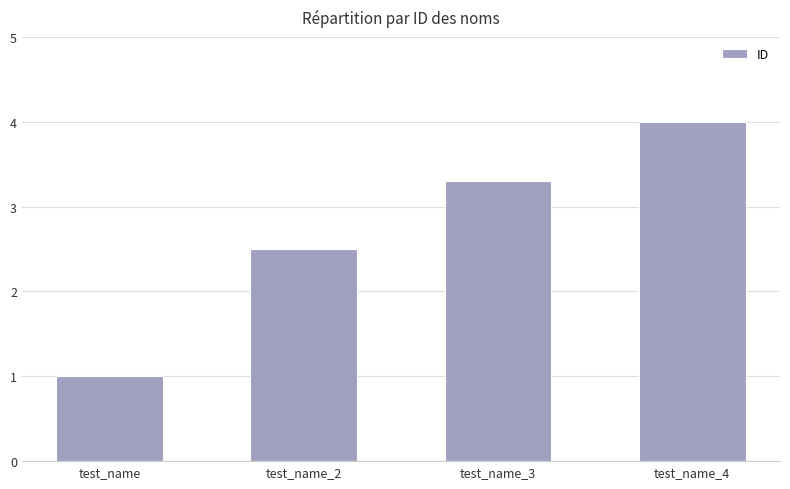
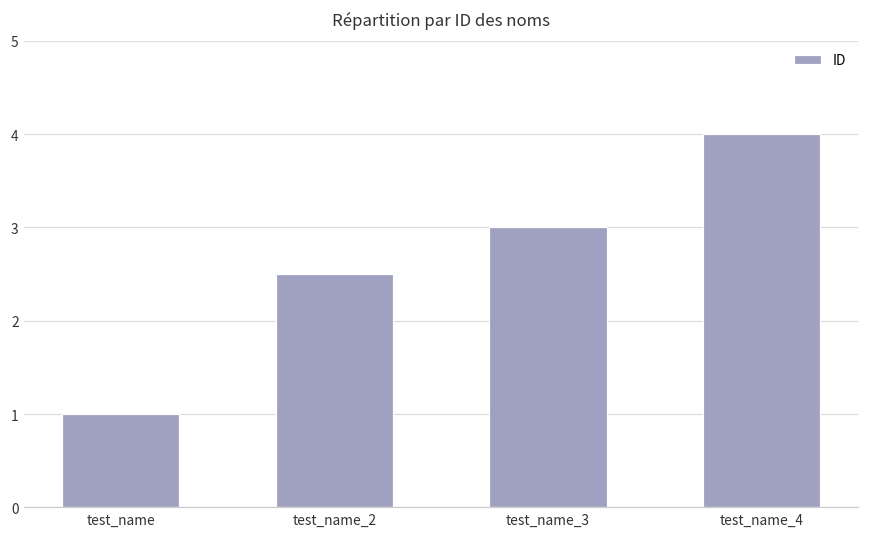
test_name_3: 3.3 -> 3.0
